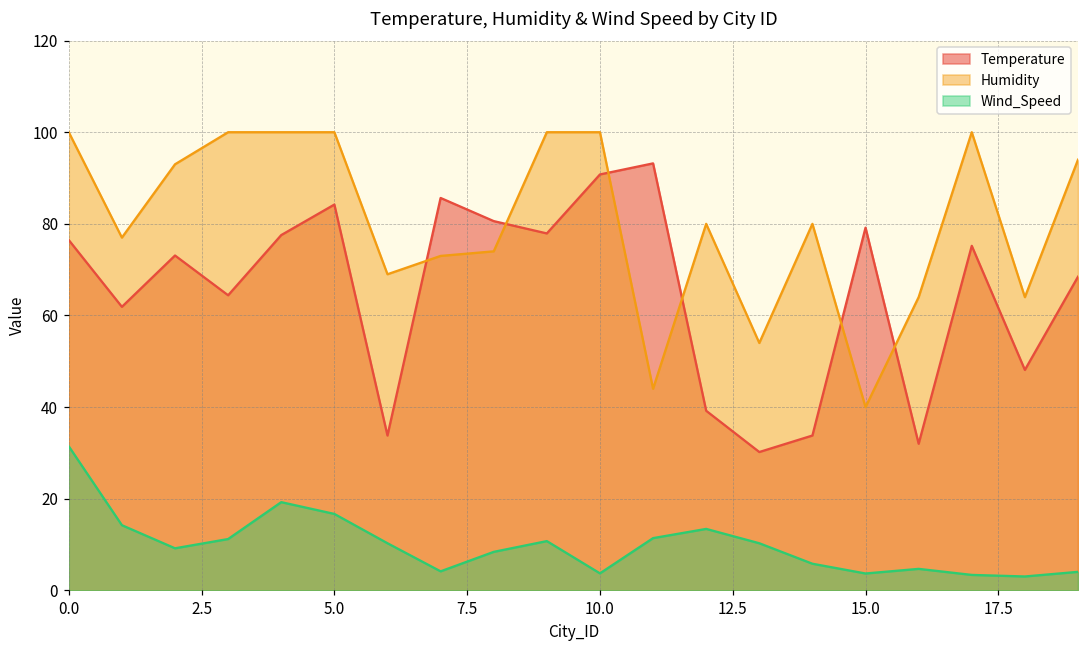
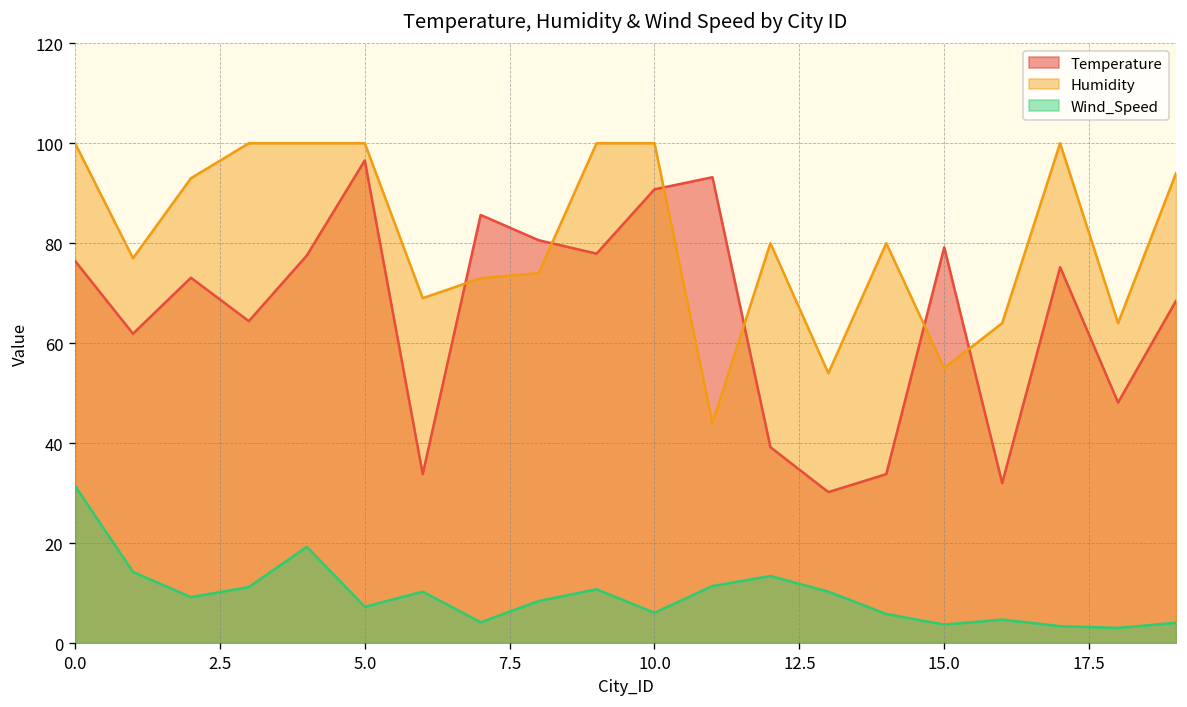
Temperature, 5.0: 84 -> 97
Wind_Speed, 5.0: 17 -> 7
Wind_Speed, 10.0: 4 -> 6
Humidity, 15.0: 40 -> 55
